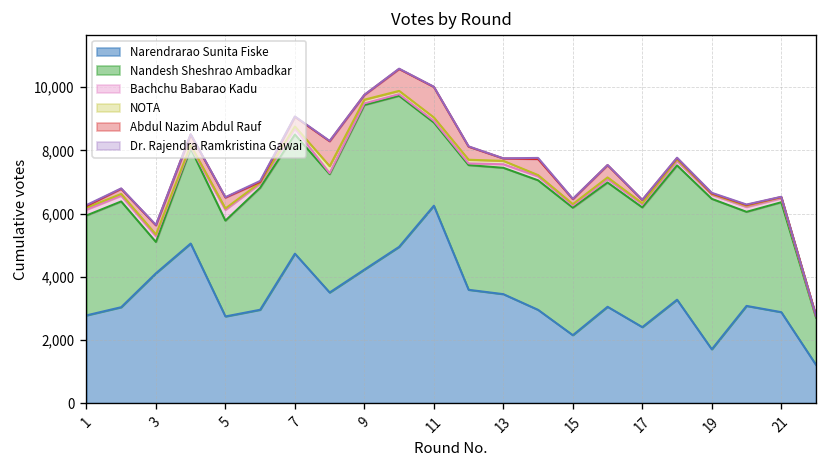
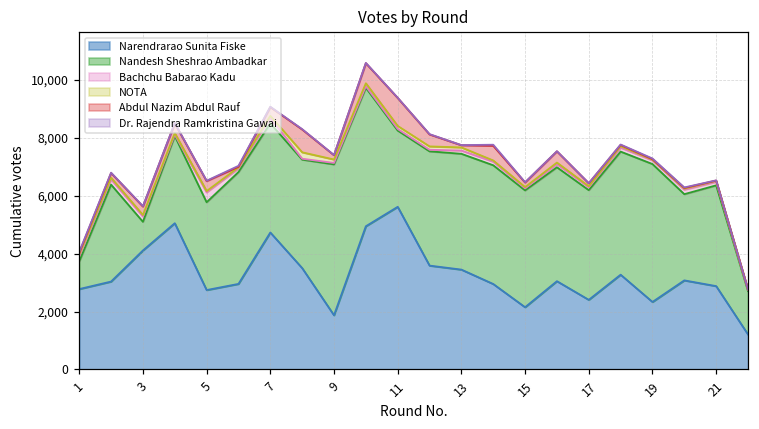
Nandesh Sheshrao Ambadkar, 1: 3,200 -> 1,000
Narendrarao Sunita Fiske, 9: 4,200 -> 1,900
Narendrarao Sunita Fiske, 11: 6,200 -> 5,600
Narendrarao Sunita Fiske, 19: 1,700 -> 2,300
